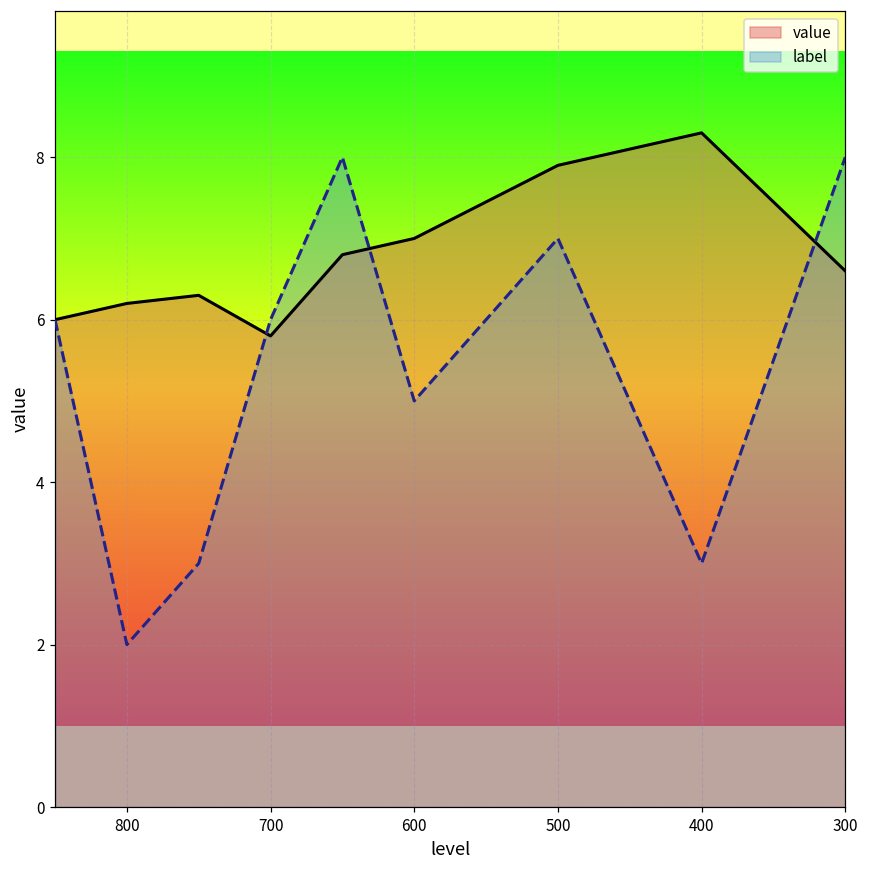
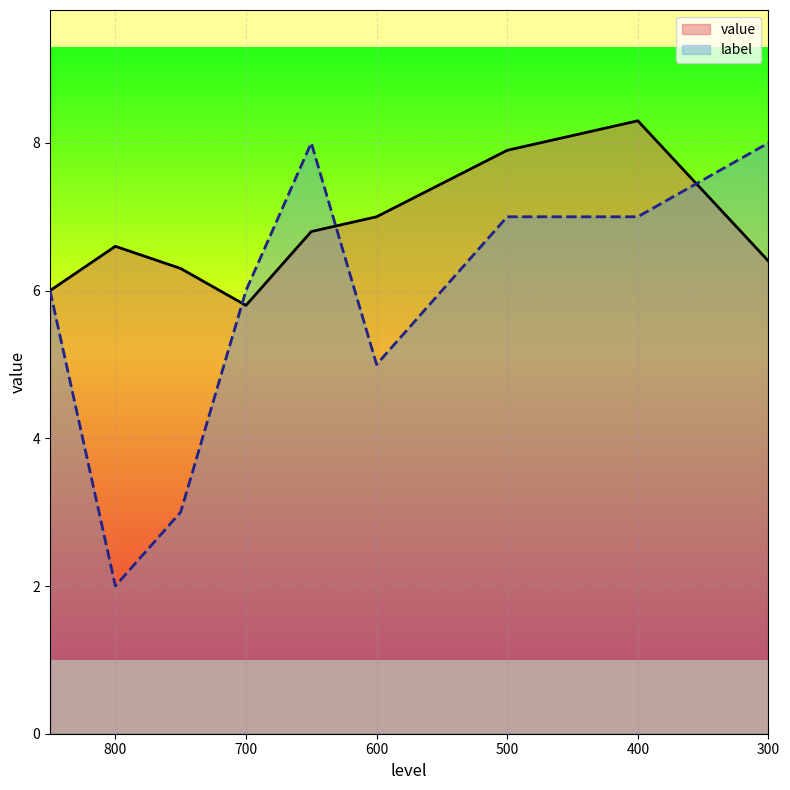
value, 800: 6.2 -> 6.6
label, 400: 3 -> 7
value, 300: 6.6 -> 6.4
